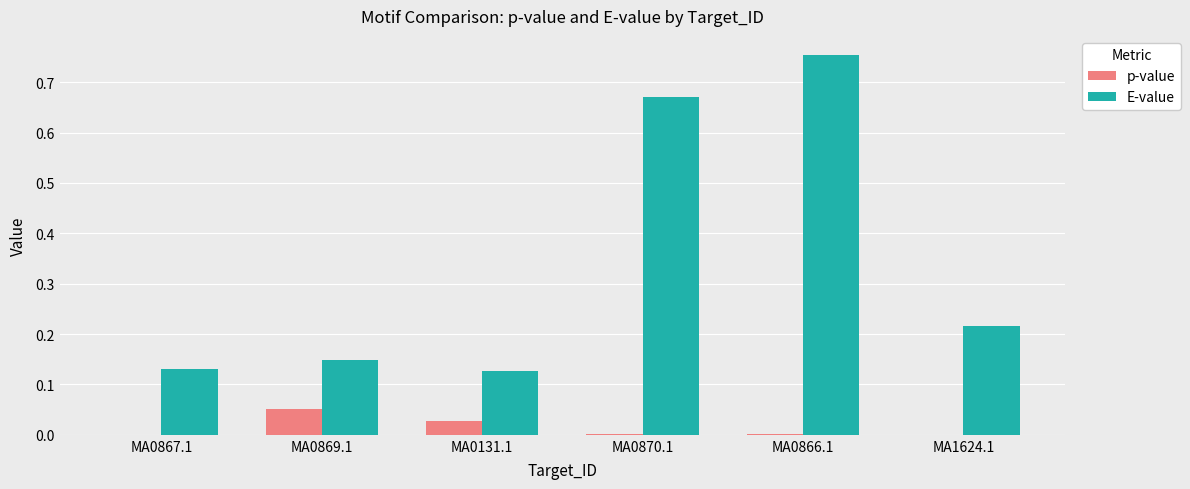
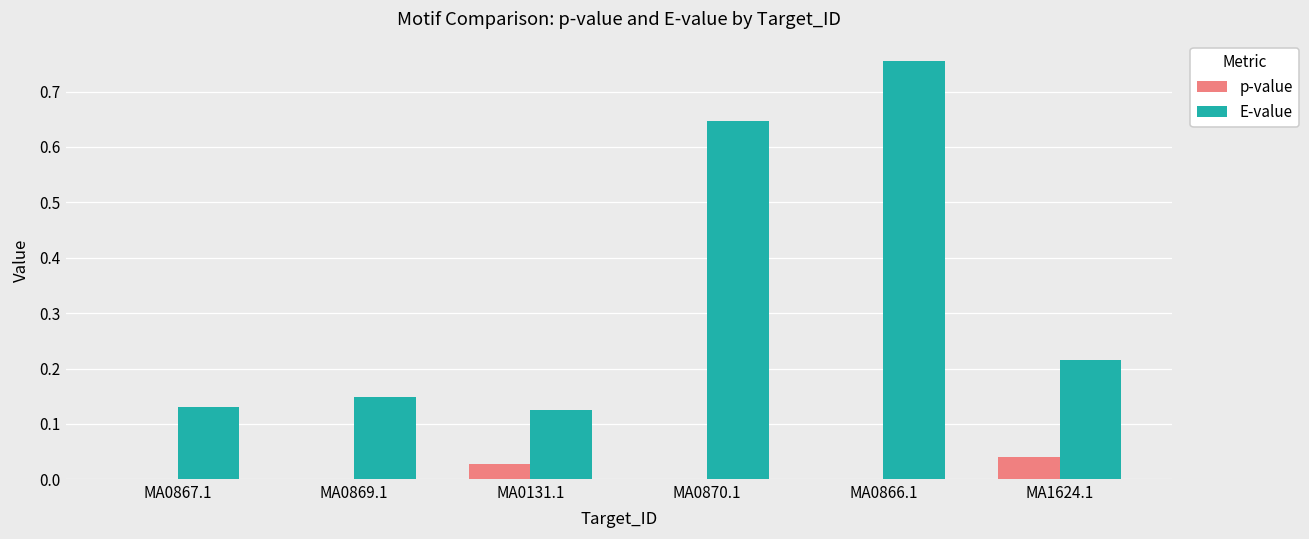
p-value, MA0869.1: 0.05 -> 0.00
E-value, MA0870.1: 0.67 -> 0.65
p-value, MA1624.1: 0.00 -> 0.04
